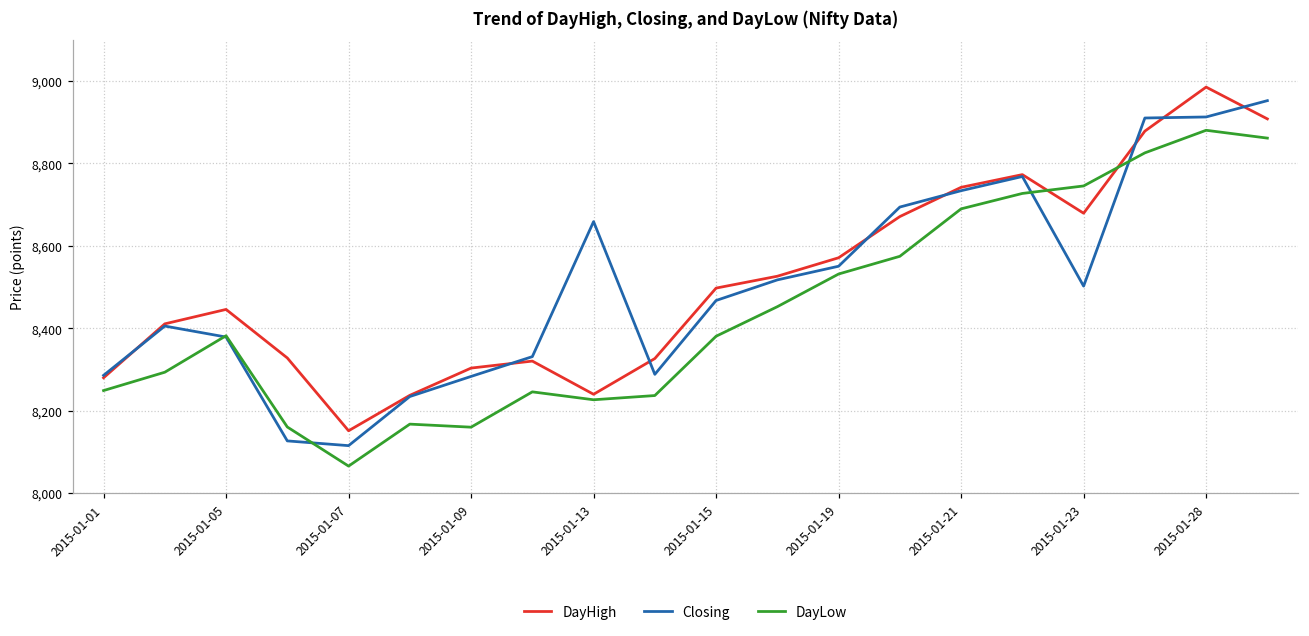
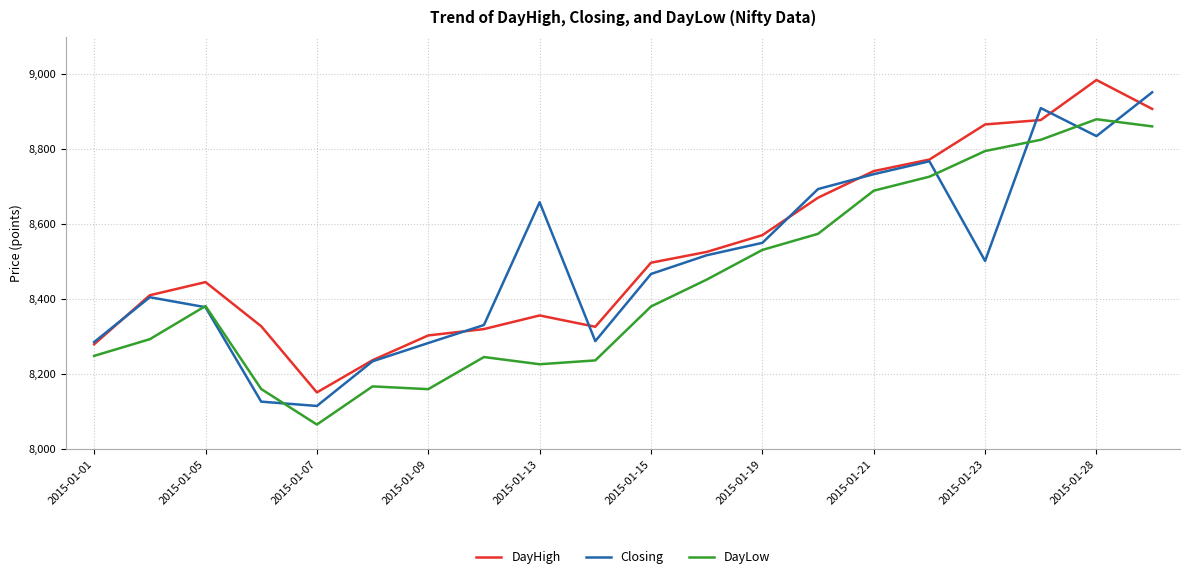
DayHigh, 2015-01-13: 8,240 -> 8,360
DayHigh, 2015-01-23: 8,680 -> 8,870
DayLow, 2015-01-23: 8,750 -> 8,800
Closing, 2015-01-28: 8,910 -> 8,840
